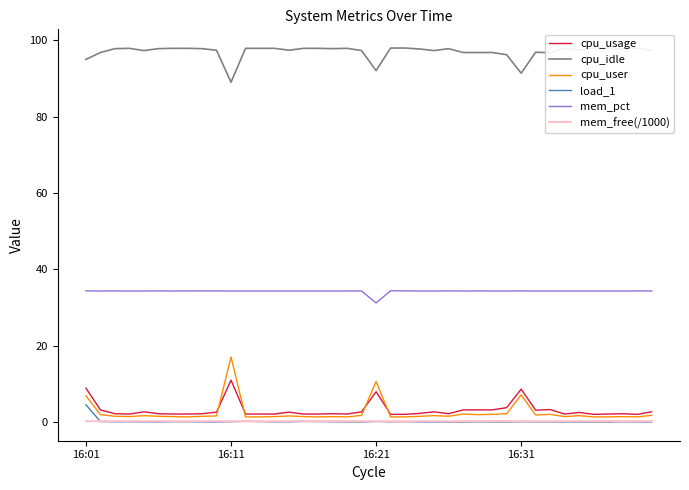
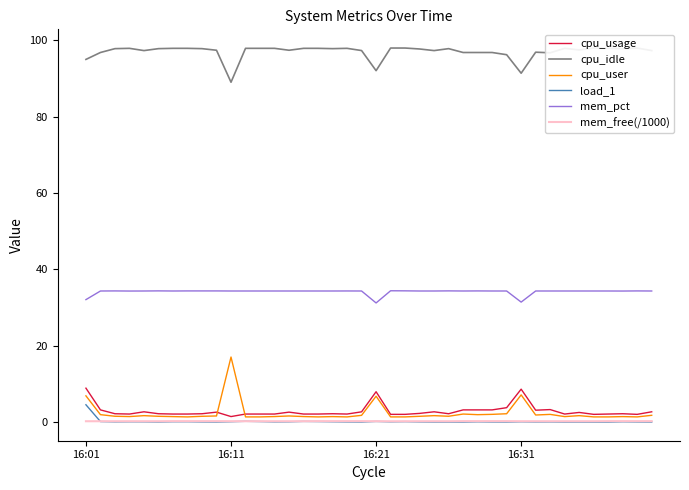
mem_pct, 16:01: 34 -> 32
cpu_usage, 16:11: 11 -> 1
cpu_user, 16:21: 11 -> 7
mem_pct, 16:31: 34 -> 31
